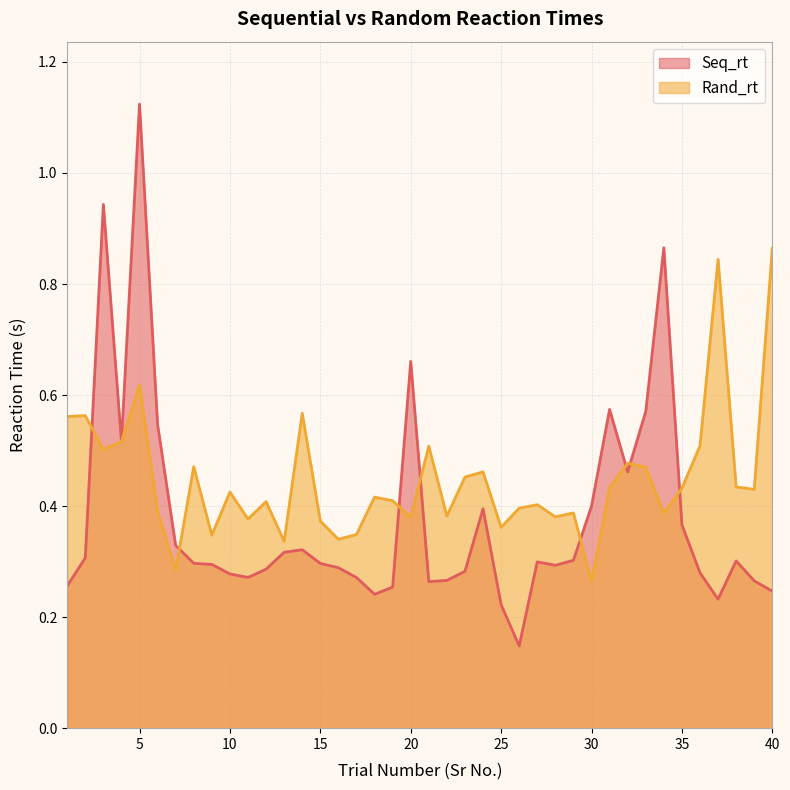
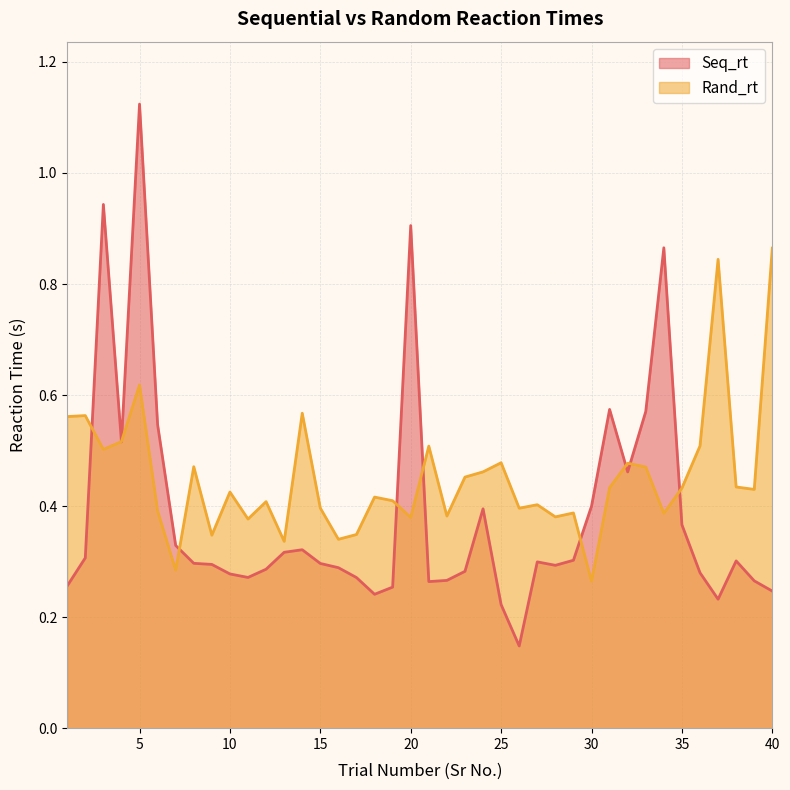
Rand_rt, 15: 0.37 -> 0.40
Seq_rt, 20: 0.66 -> 0.91
Rand_rt, 25: 0.36 -> 0.48
